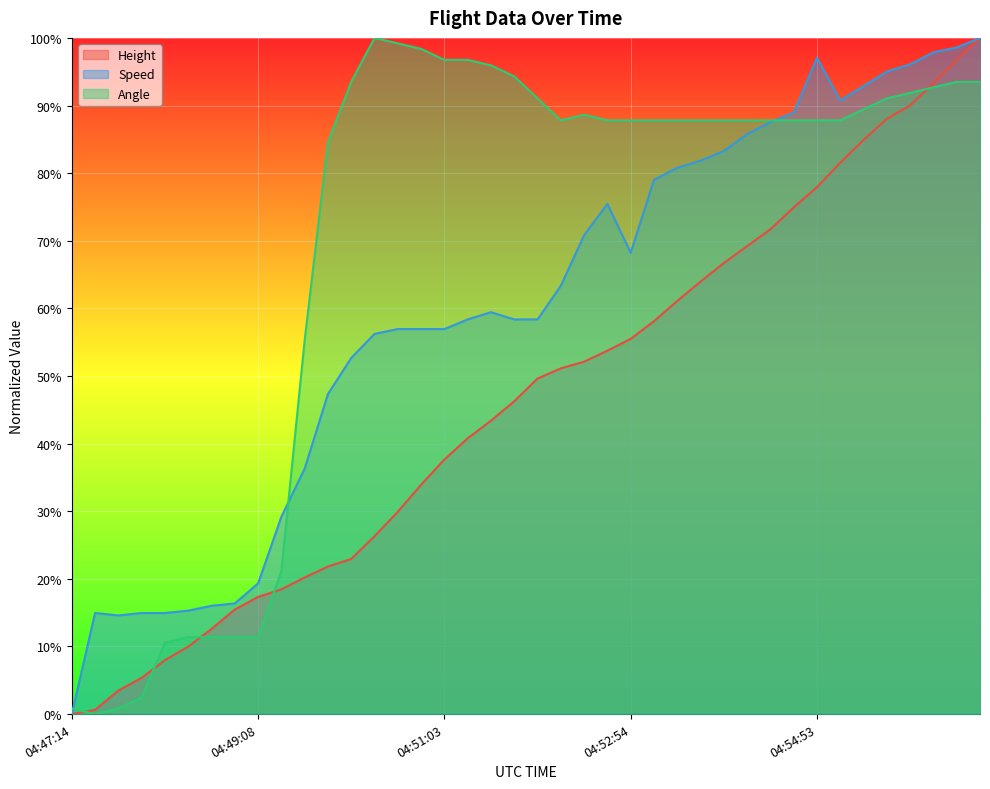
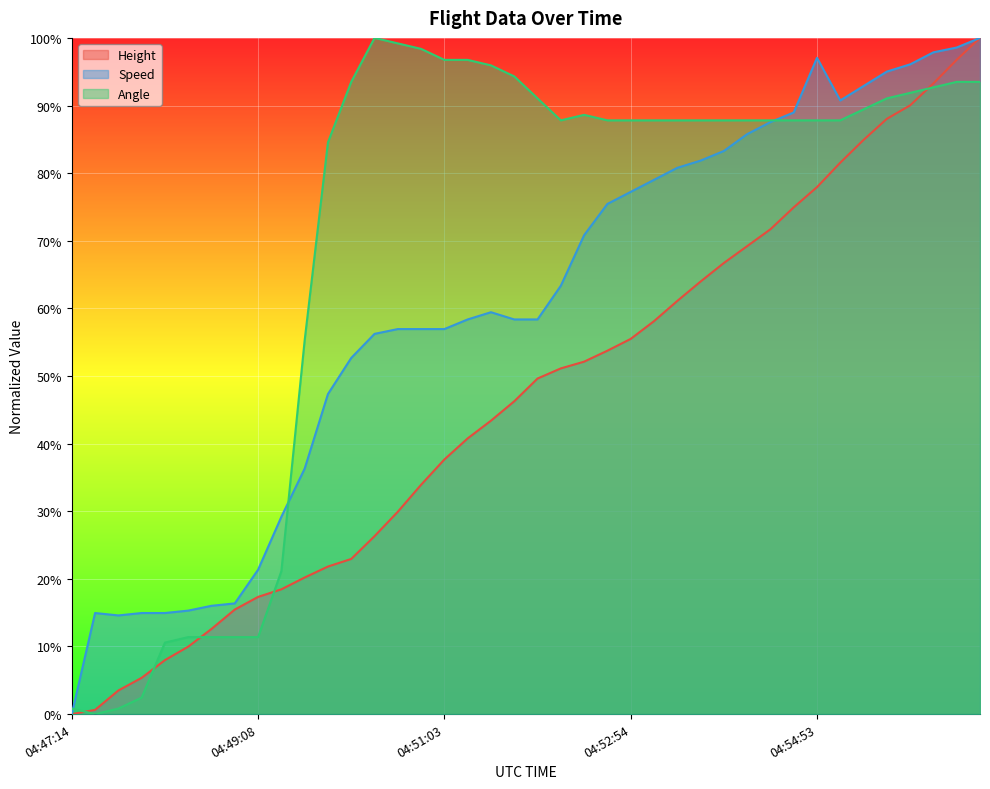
Speed, 04:49:08: 19% -> 21%
Speed, 04:52:54: 68% -> 77%
